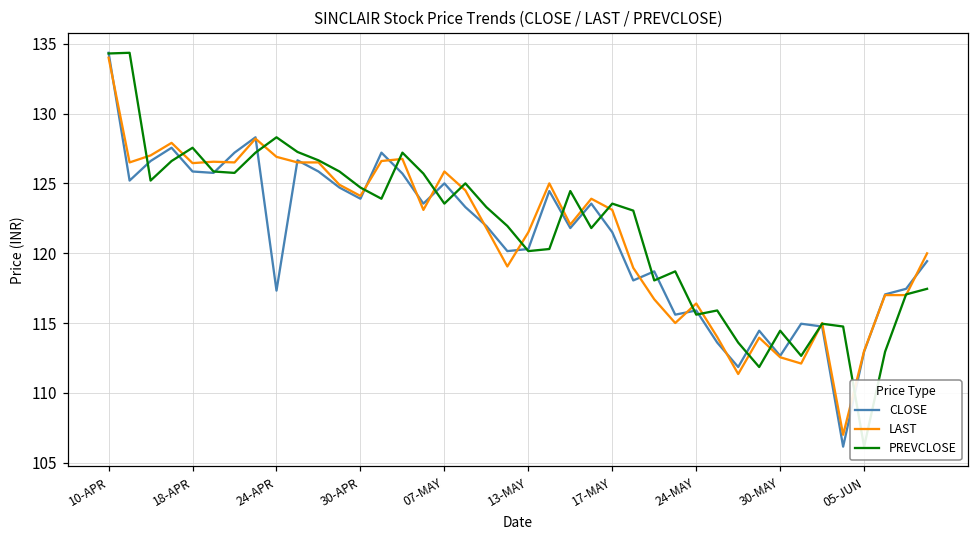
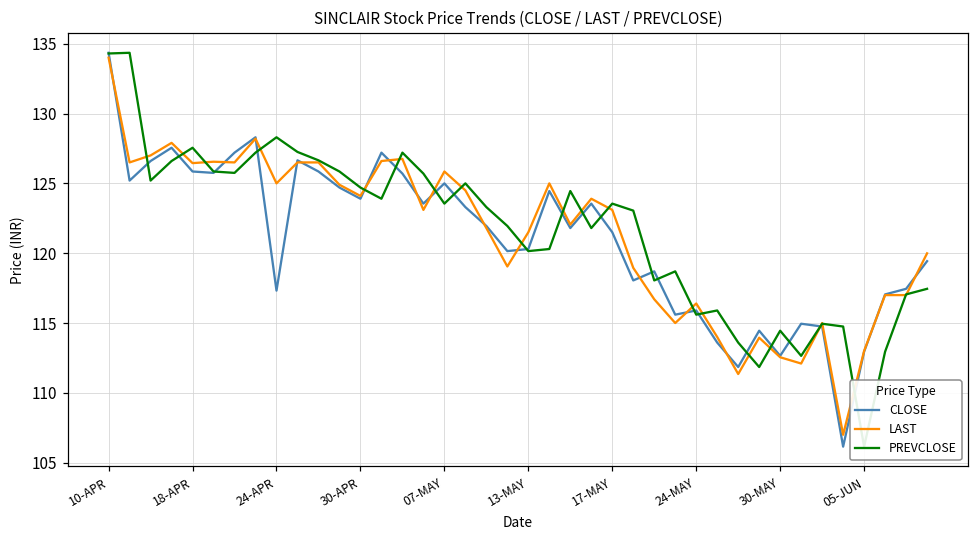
LAST, 24-APR: 126.9 -> 125.0
